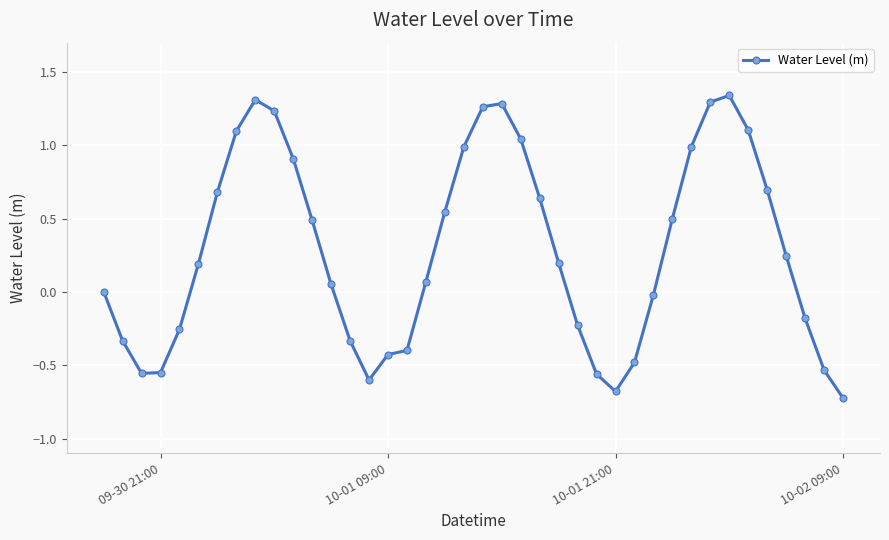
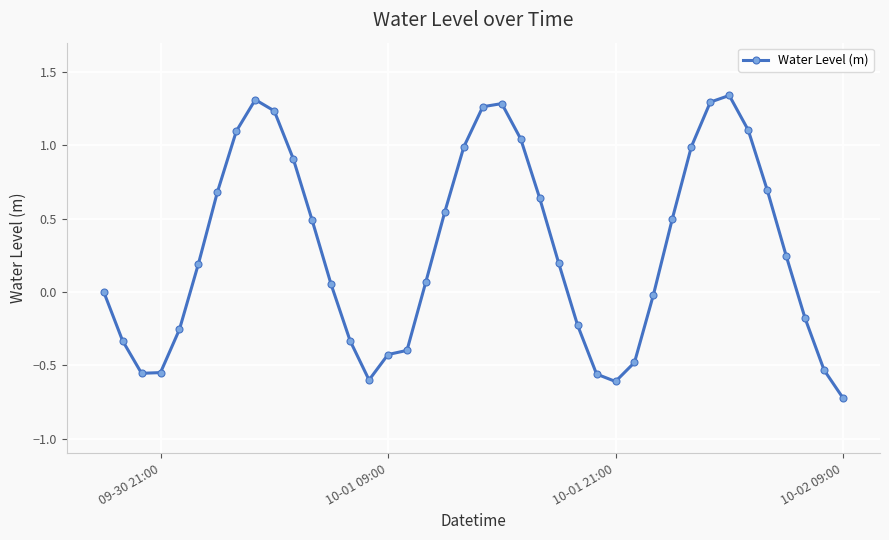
10-01 21:00: -0.68 -> -0.61
